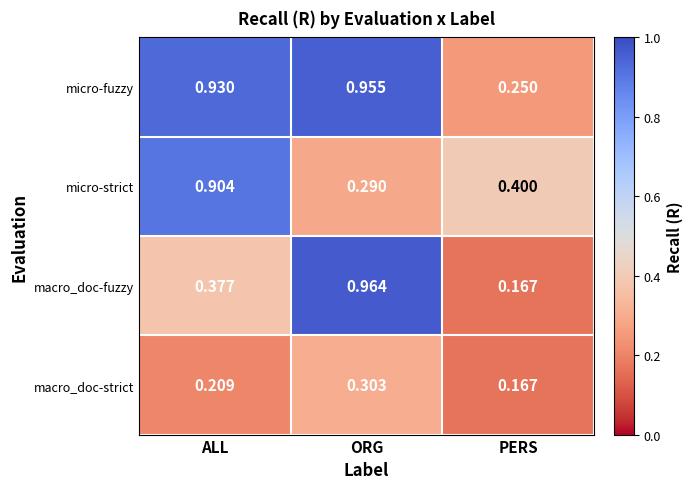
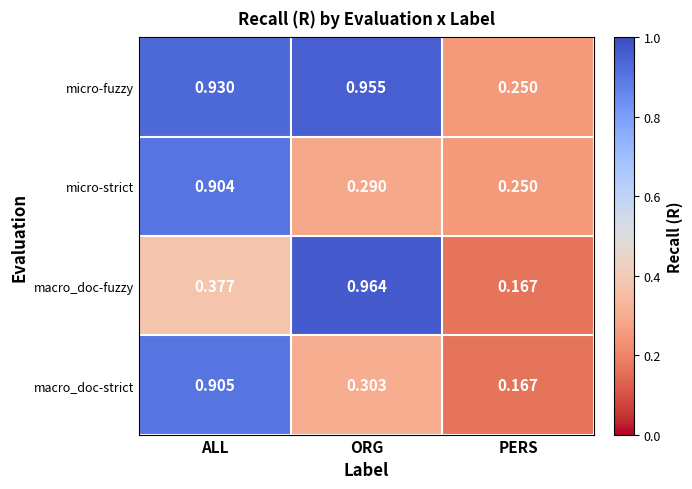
micro-strict, PERS: 0.400 -> 0.250
macro_doc-strict, ALL: 0.209 -> 0.905
